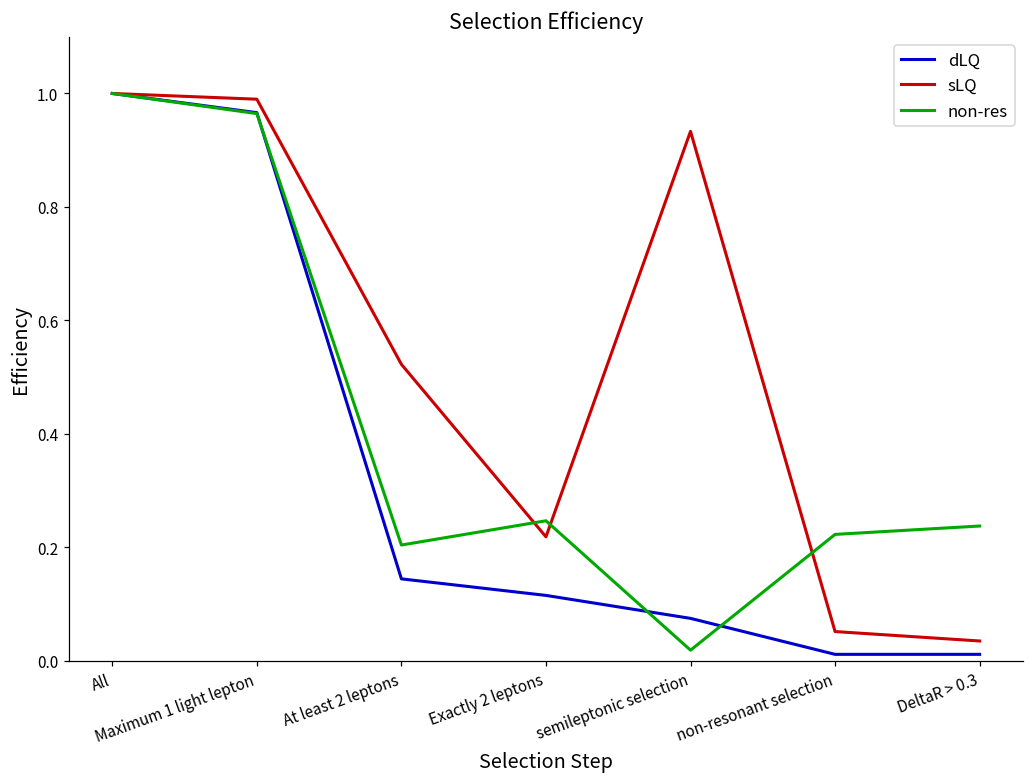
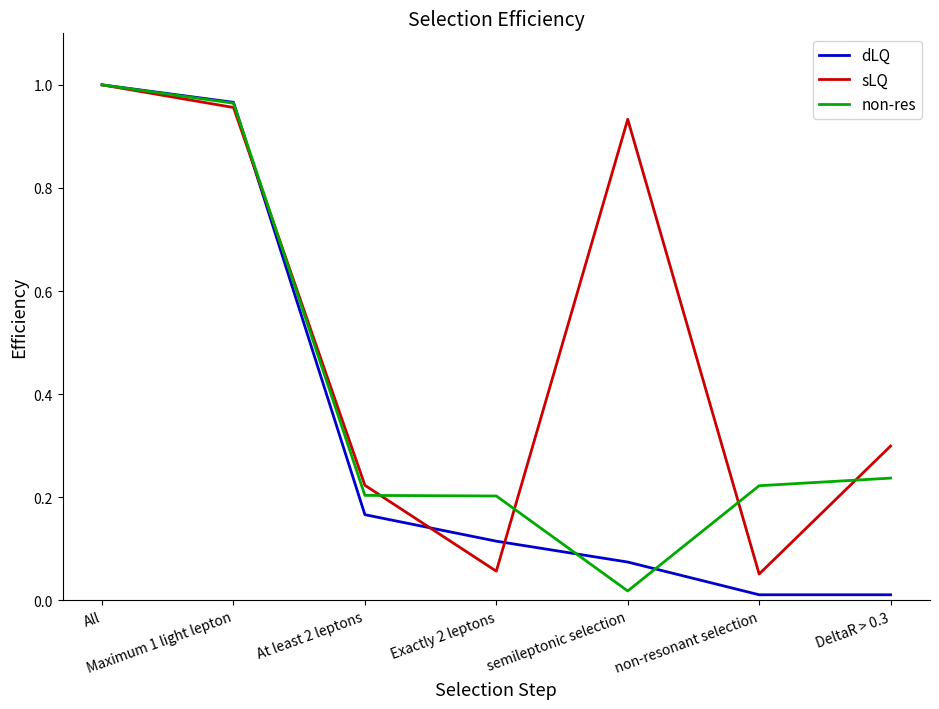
sLQ, Maximum 1 light lepton: 0.99 -> 0.96
dLQ, At least 2 leptons: 0.14 -> 0.17
sLQ, At least 2 leptons: 0.52 -> 0.22
sLQ, Exactly 2 leptons: 0.22 -> 0.06
non-res, Exactly 2 leptons: 0.25 -> 0.20
sLQ, DeltaR > 0.3: 0.03 -> 0.30
